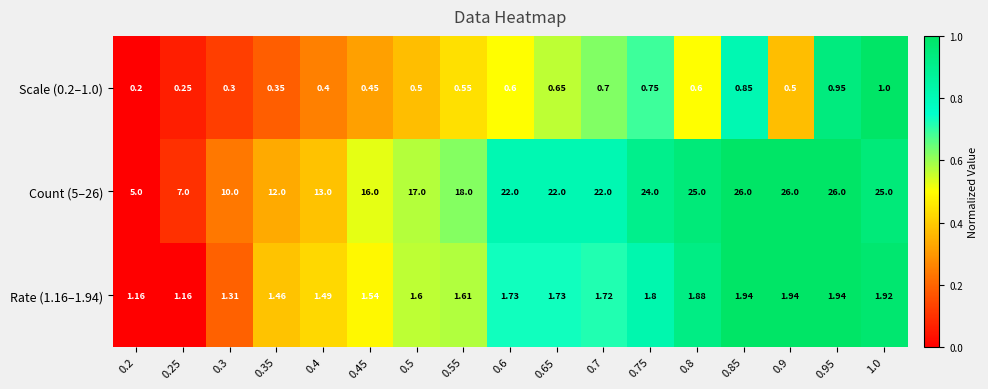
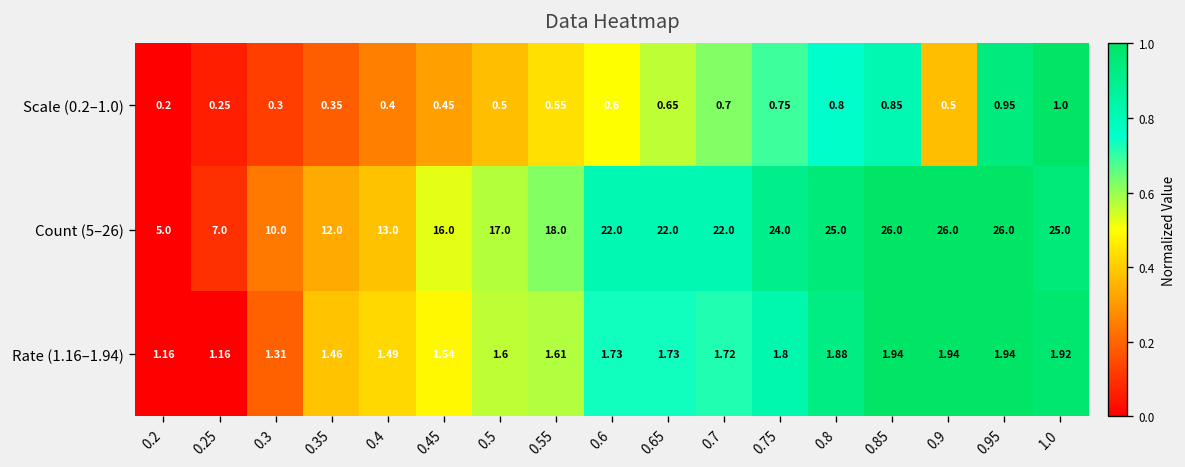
Scale (0.2–1.0), 0.8: 0.6 -> 0.8
